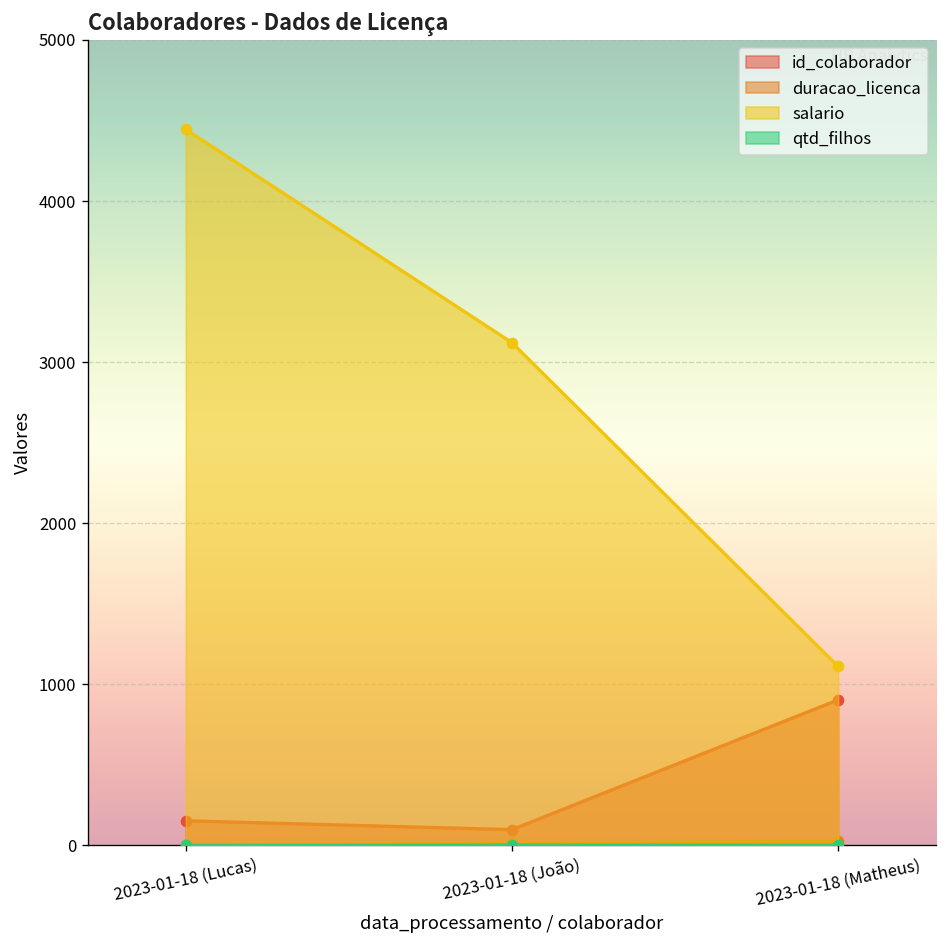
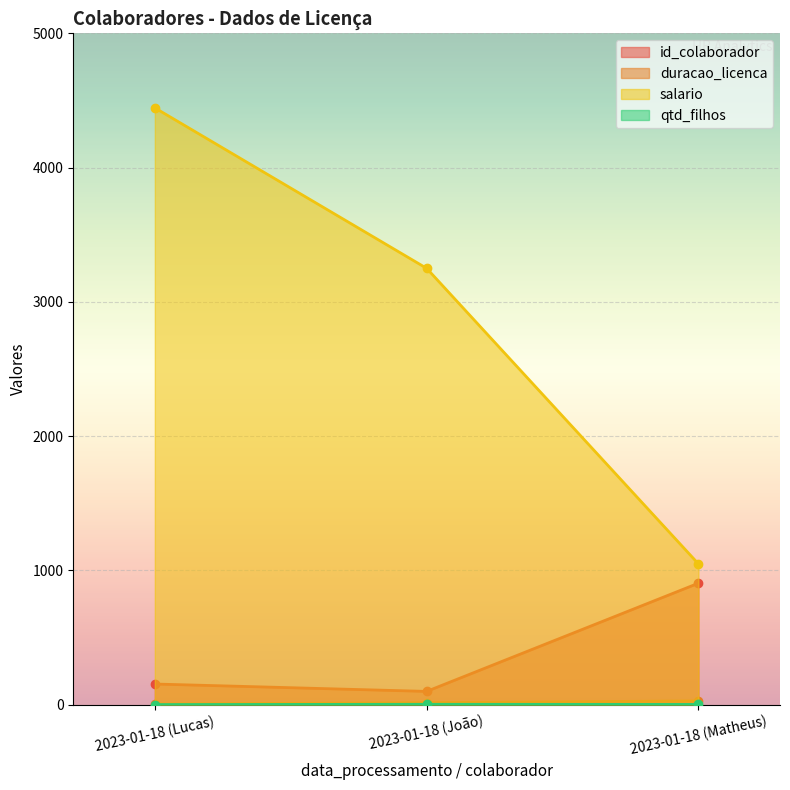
salario, 2023-01-18 (João): 3120 -> 3250
salario, 2023-01-18 (Matheus): 1110 -> 1050
